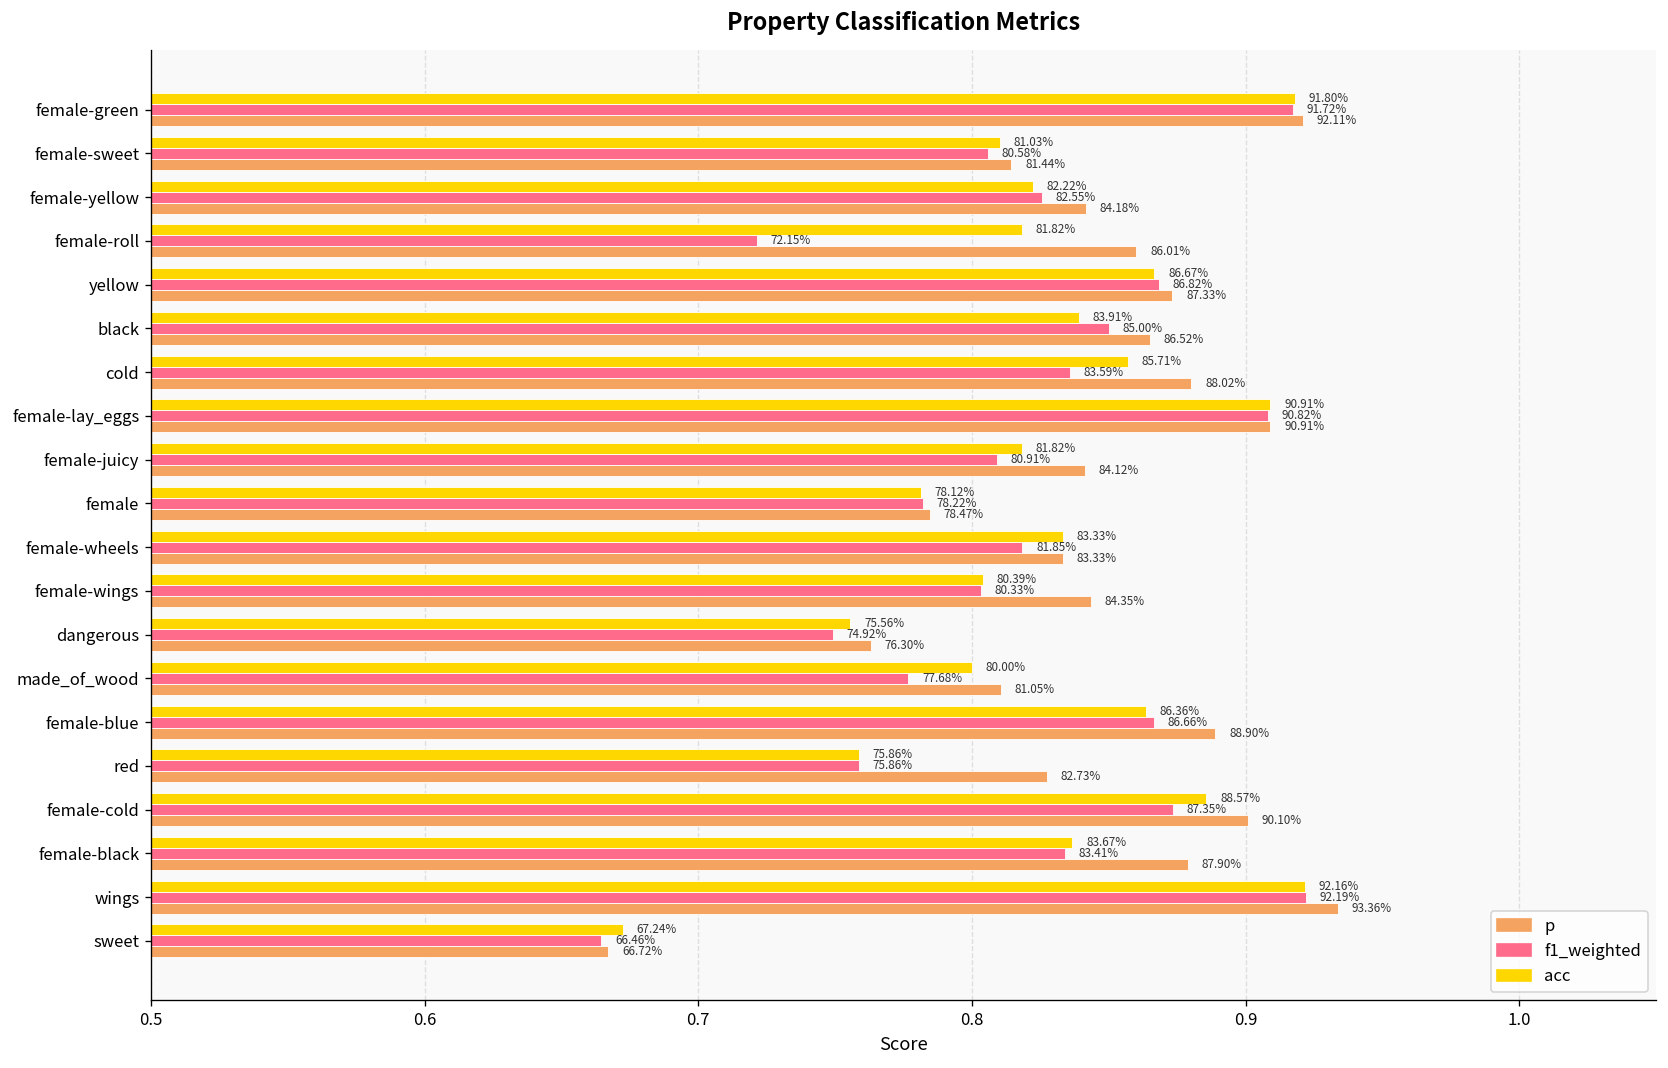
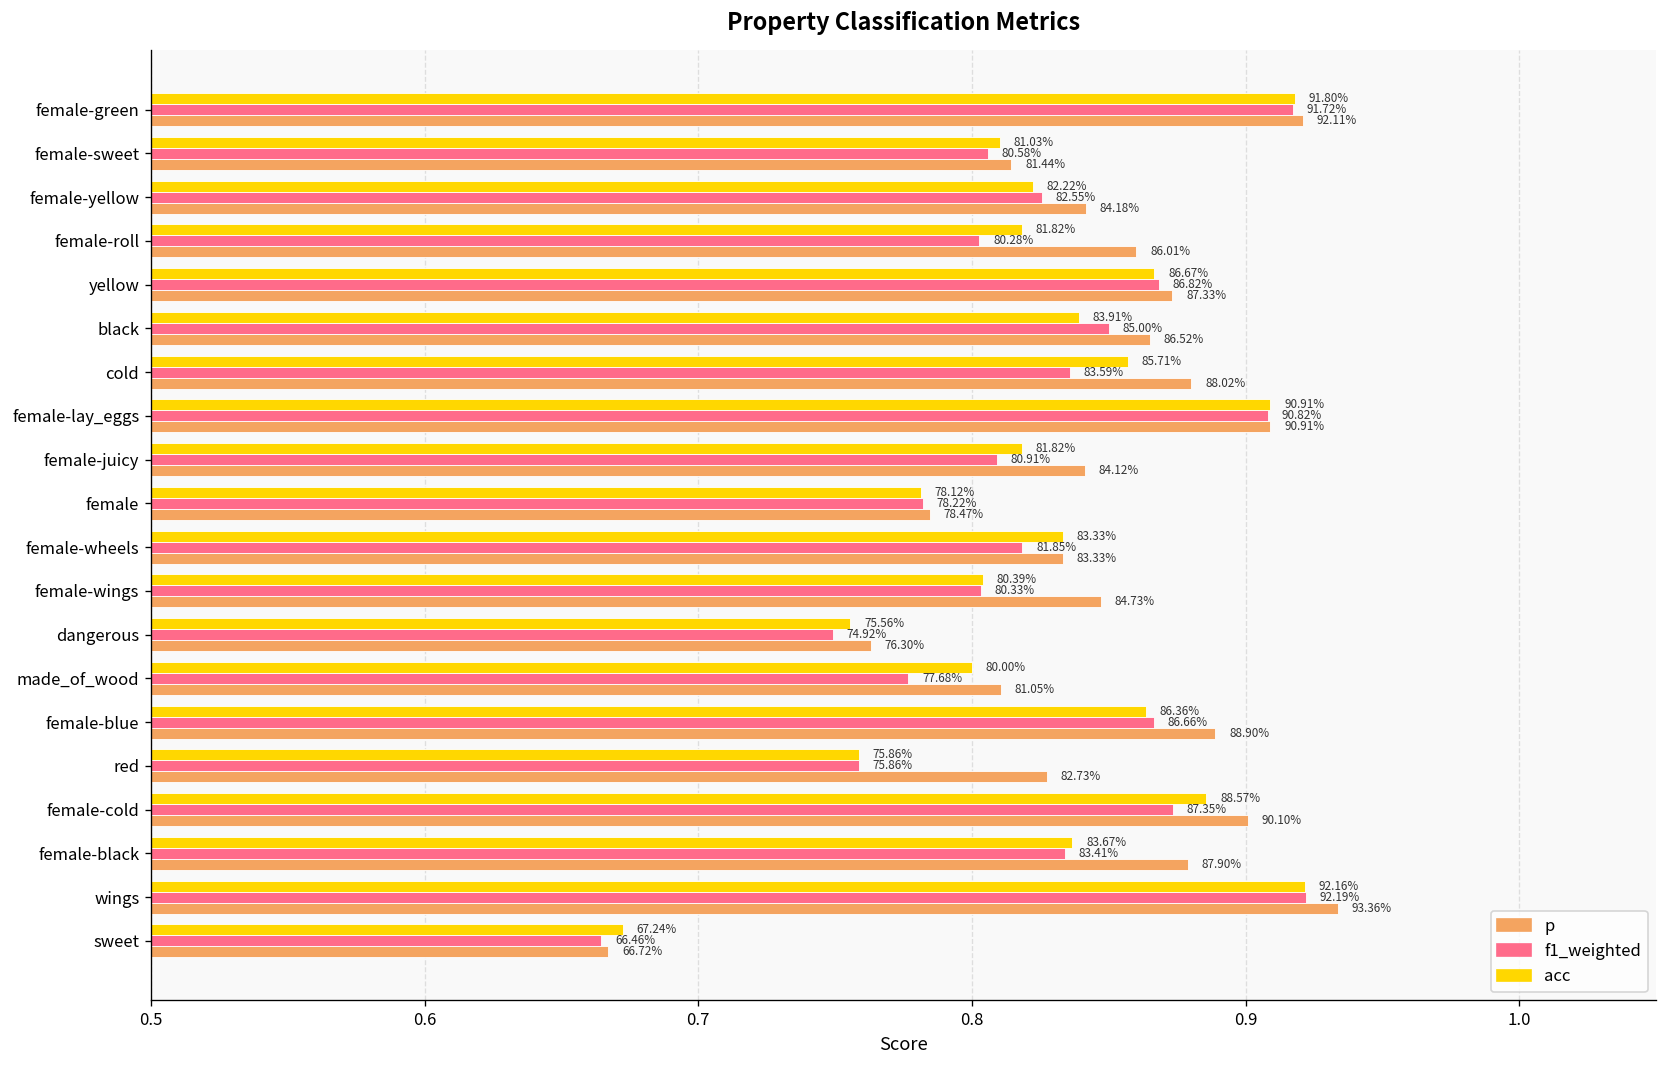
f1_weighted, female-roll: 72.15% -> 80.28%
p, female-wings: 84.35% -> 84.73%
